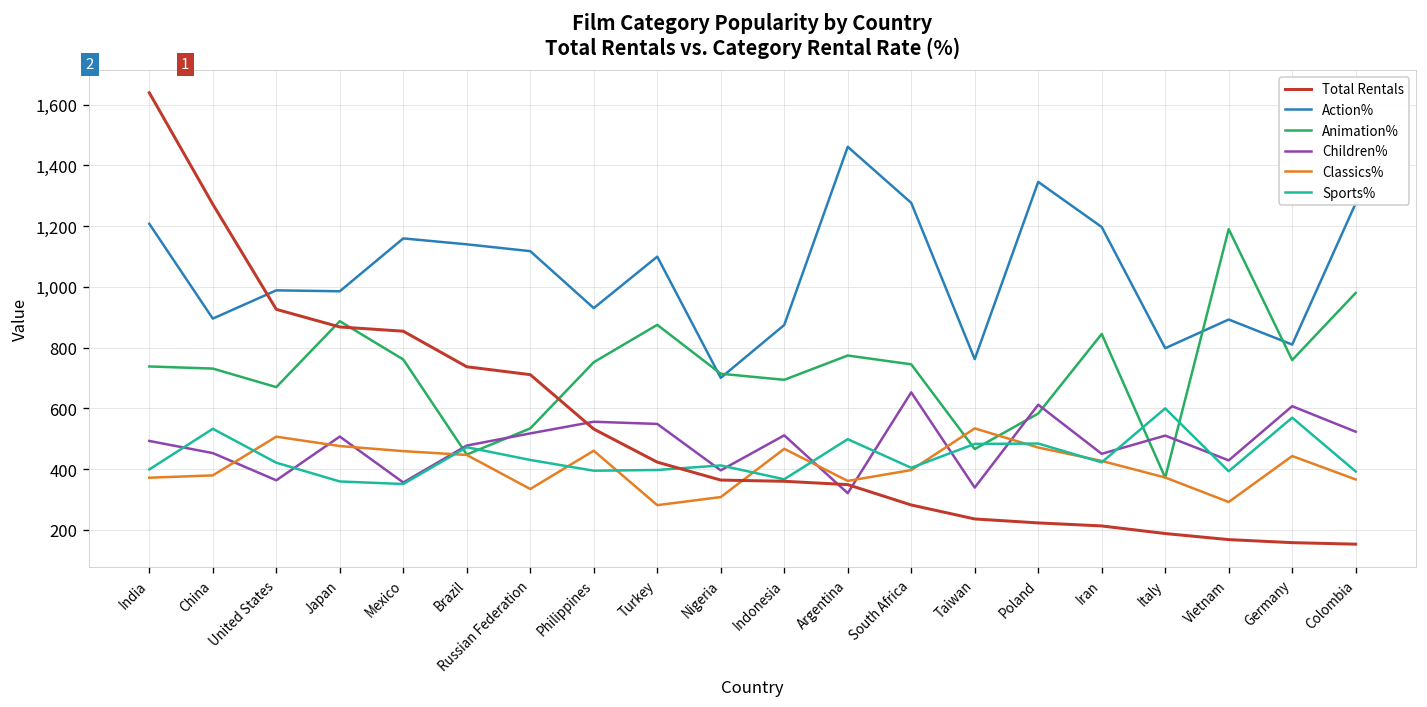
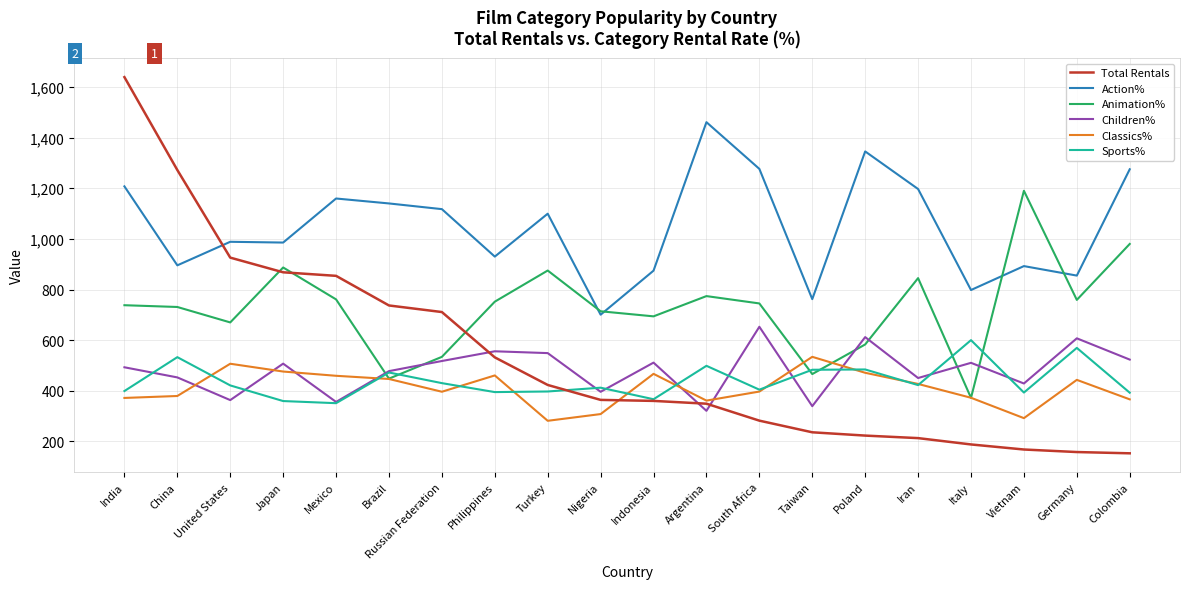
Classics%, Russian Federation: 330 -> 400
Action%, Germany: 810 -> 860
